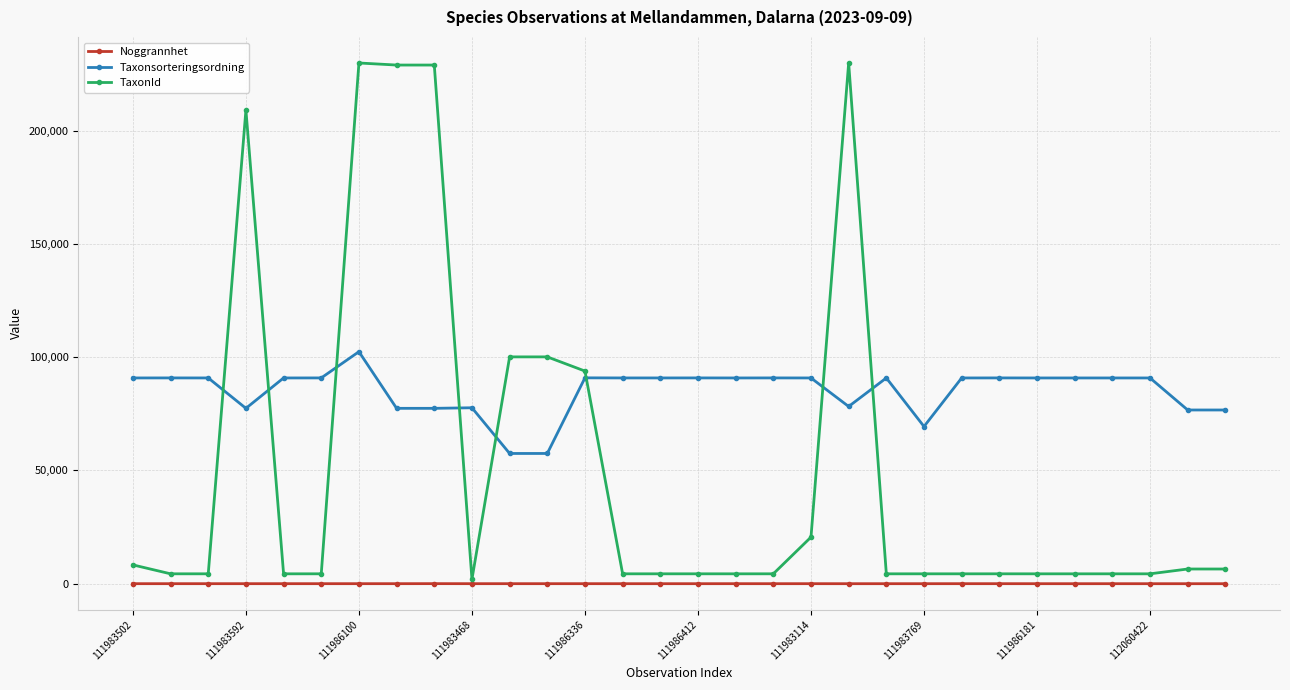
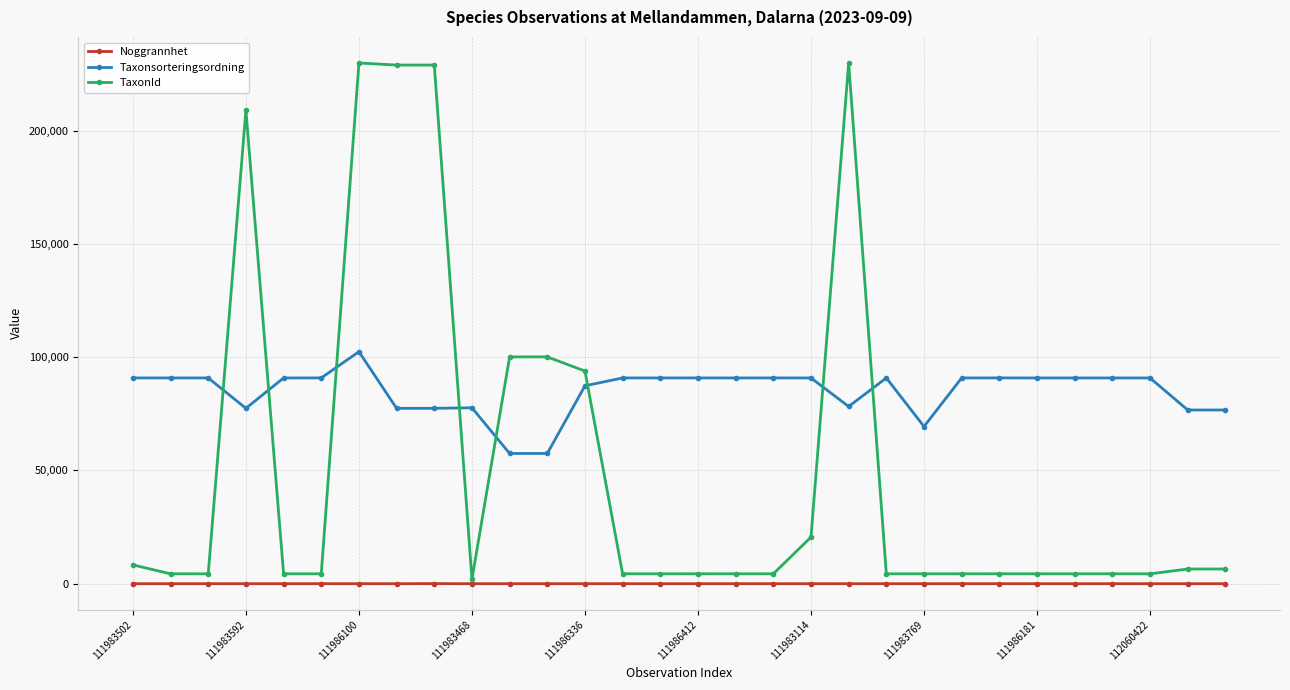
Taxonsorteringsordning, 111986336: 91,000 -> 87,000
